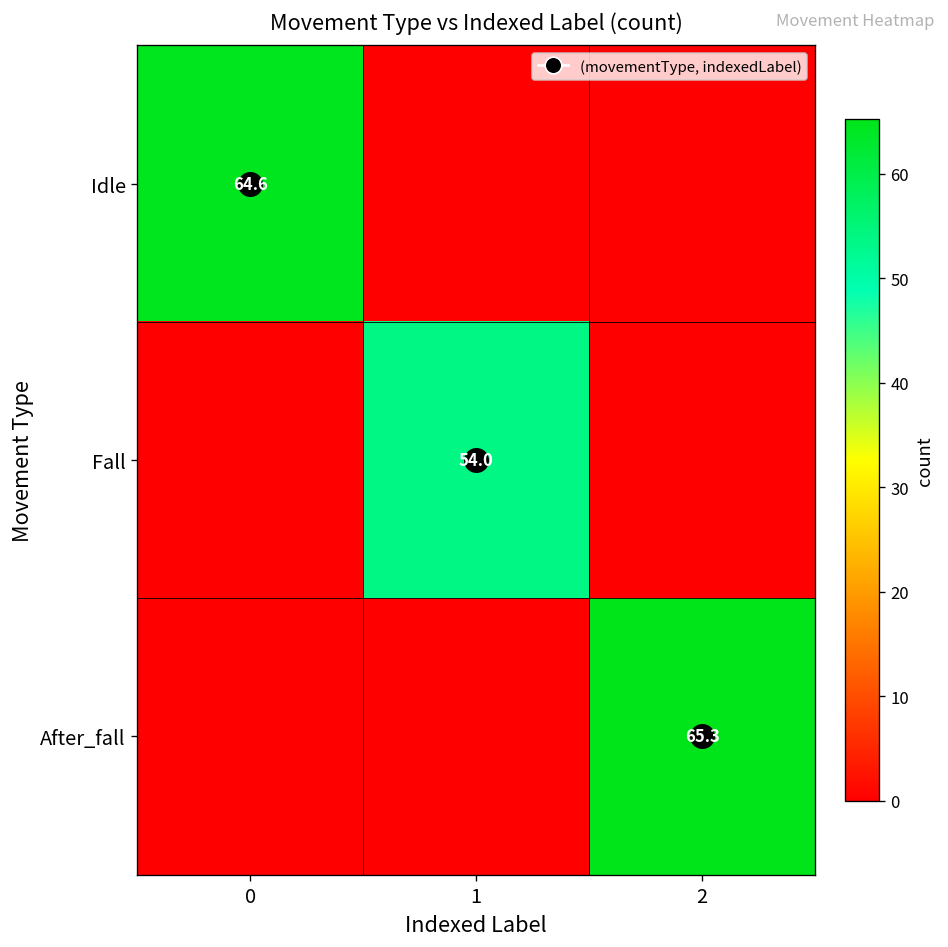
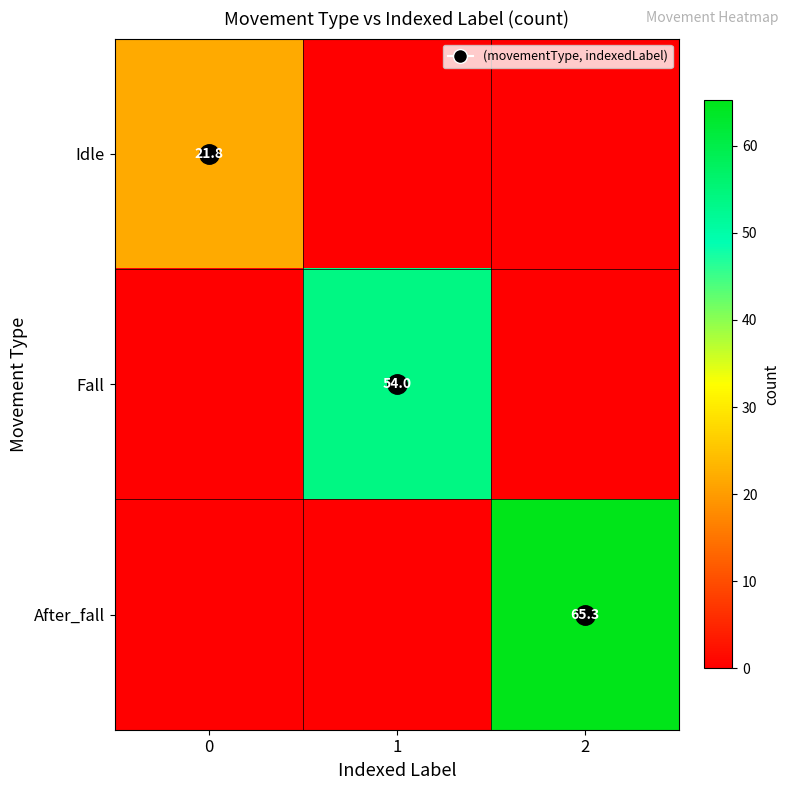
Idle, 0: 64.6 -> 21.8
